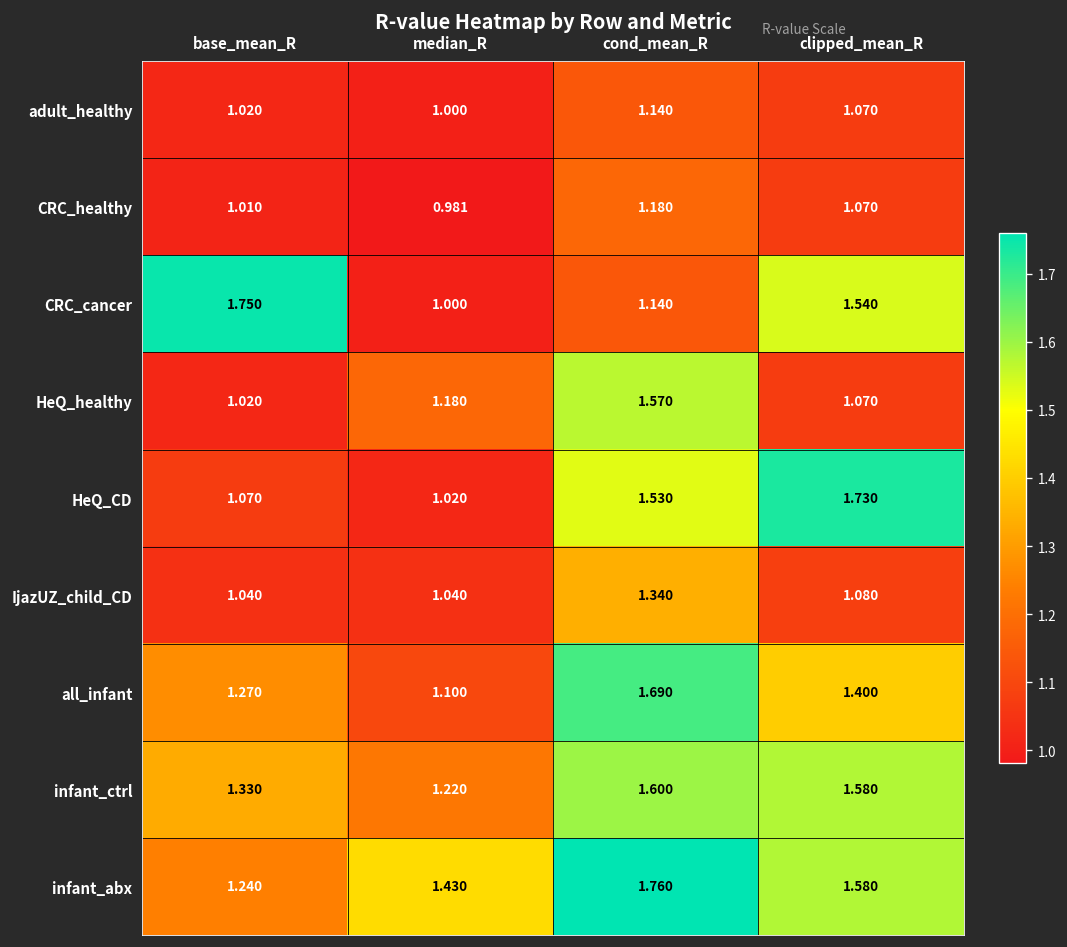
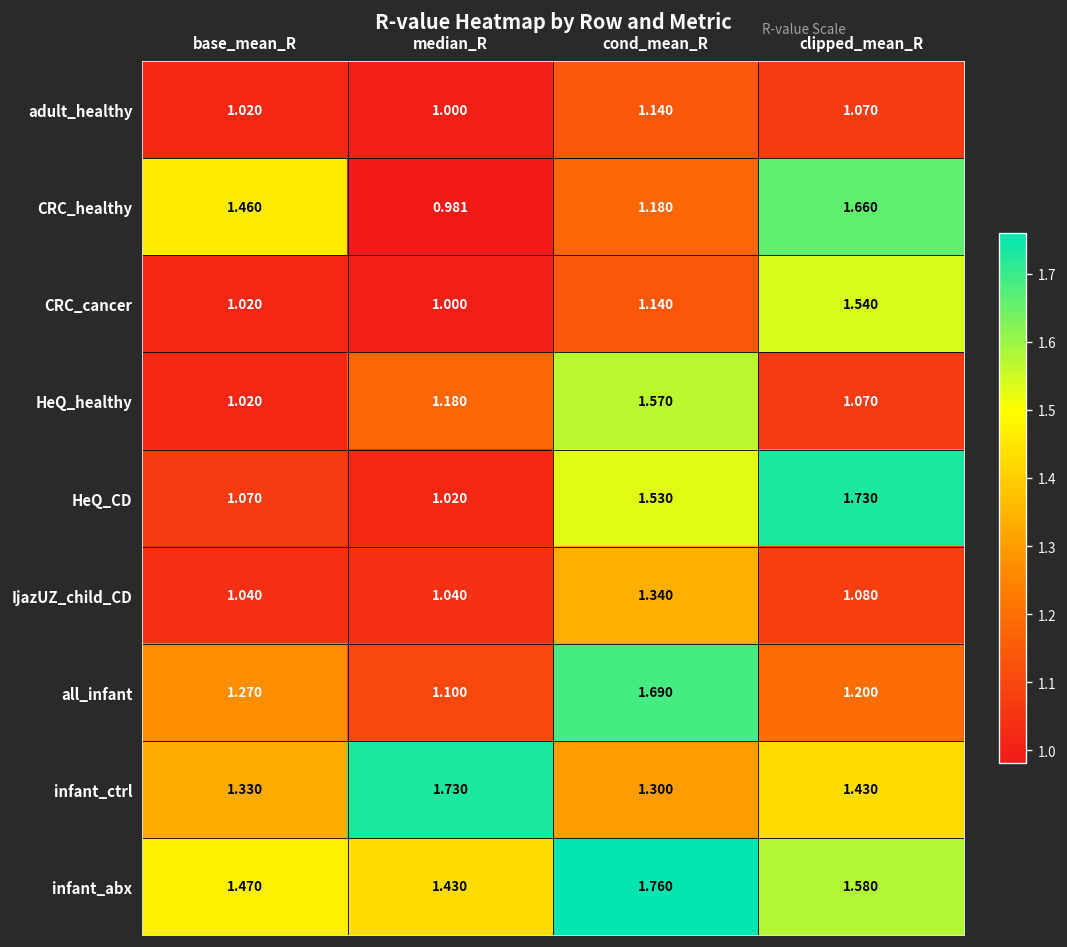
CRC_healthy, base_mean_R: 1.010 -> 1.460
CRC_healthy, clipped_mean_R: 1.070 -> 1.660
CRC_cancer, base_mean_R: 1.750 -> 1.020
all_infant, clipped_mean_R: 1.400 -> 1.200
infant_ctrl, median_R: 1.220 -> 1.730
infant_ctrl, cond_mean_R: 1.600 -> 1.300
infant_ctrl, clipped_mean_R: 1.580 -> 1.430
infant_abx, base_mean_R: 1.240 -> 1.470
